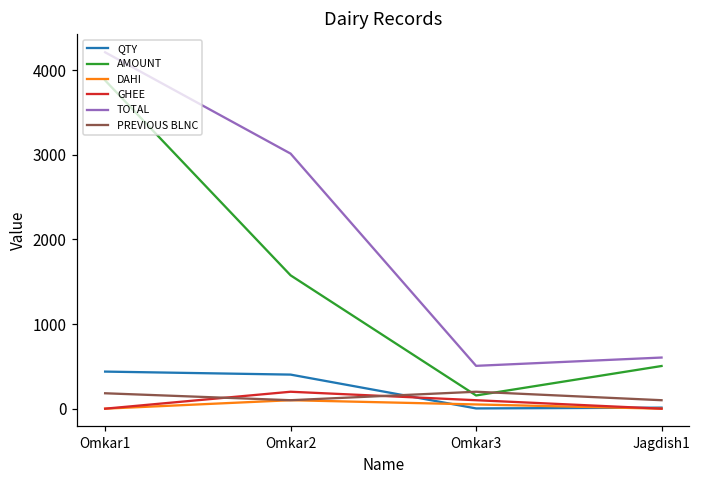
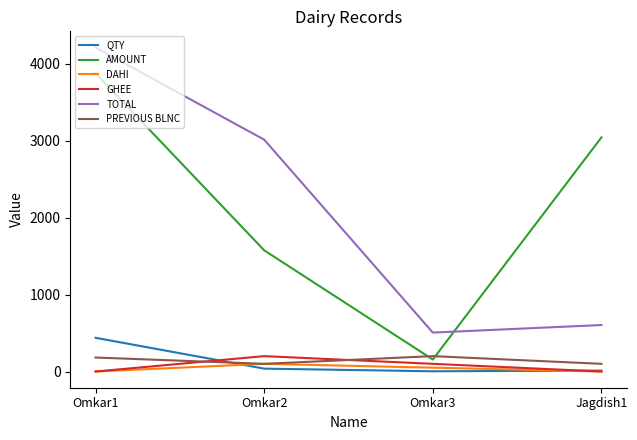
QTY, Omkar2: 400 -> 0
AMOUNT, Jagdish1: 500 -> 3000
